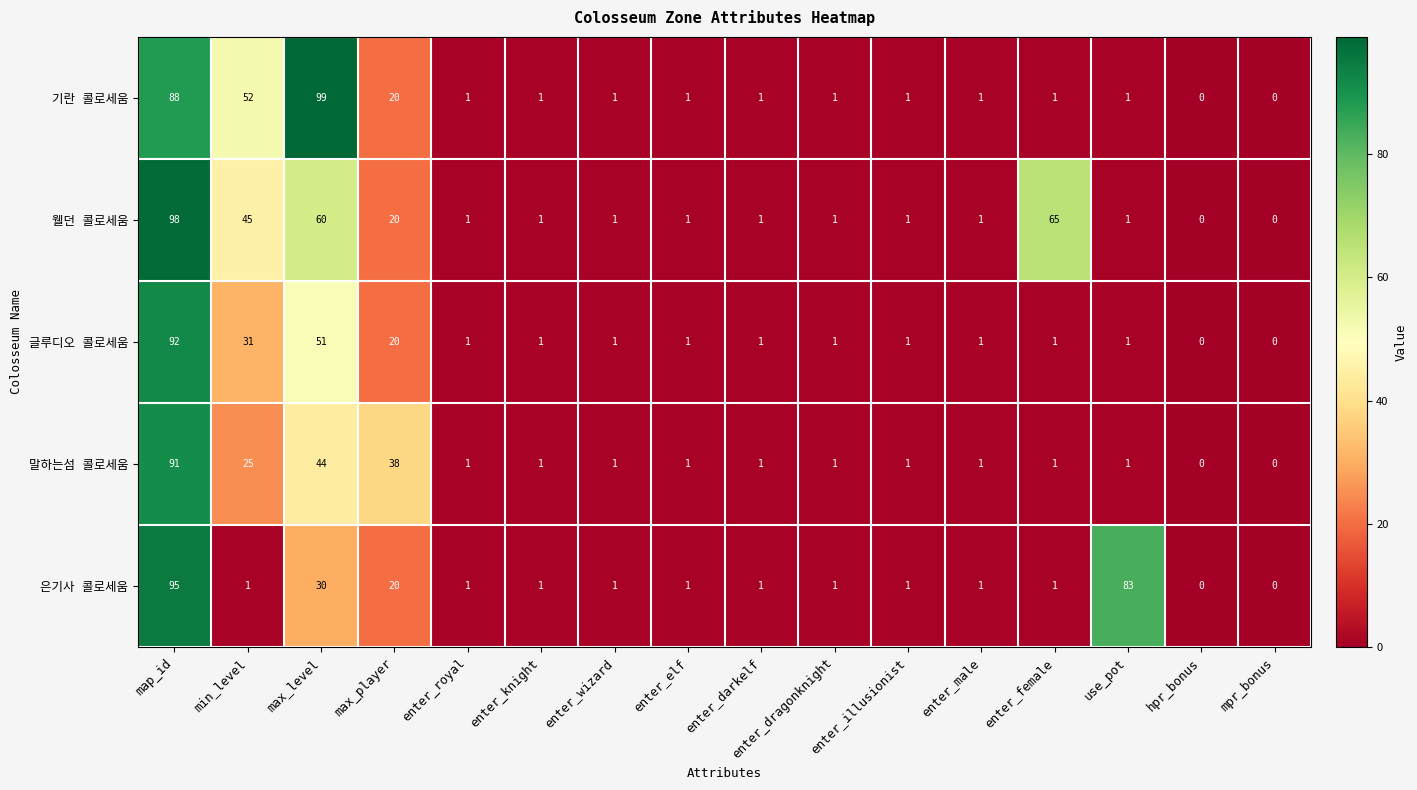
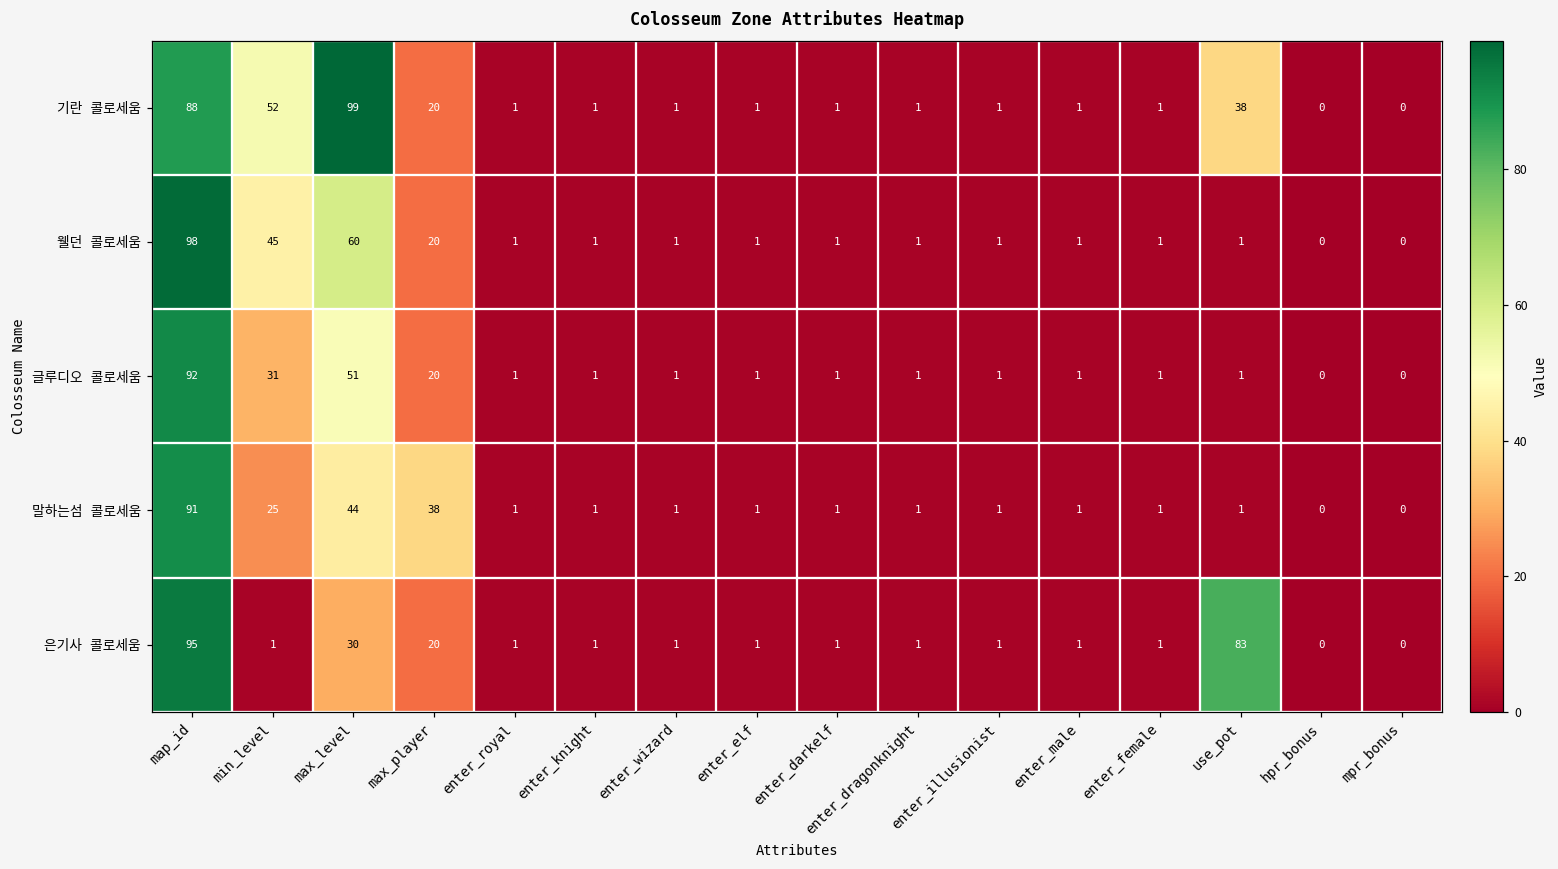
기란 콜로세움, use_pot: 1 -> 38
웰던 콜로세움, enter_female: 65 -> 1
